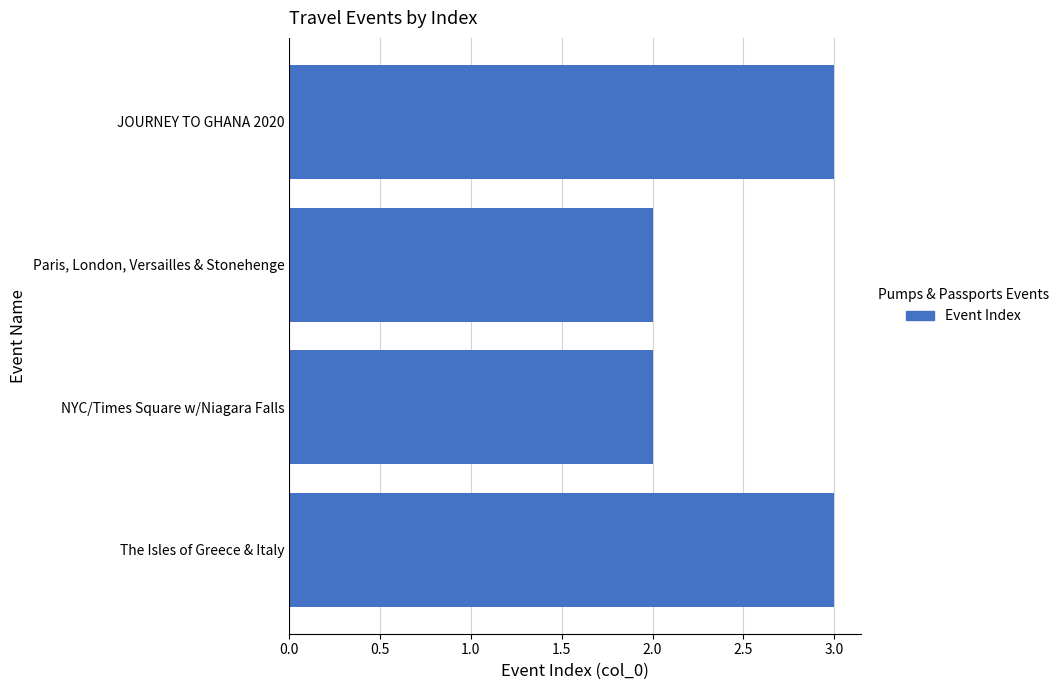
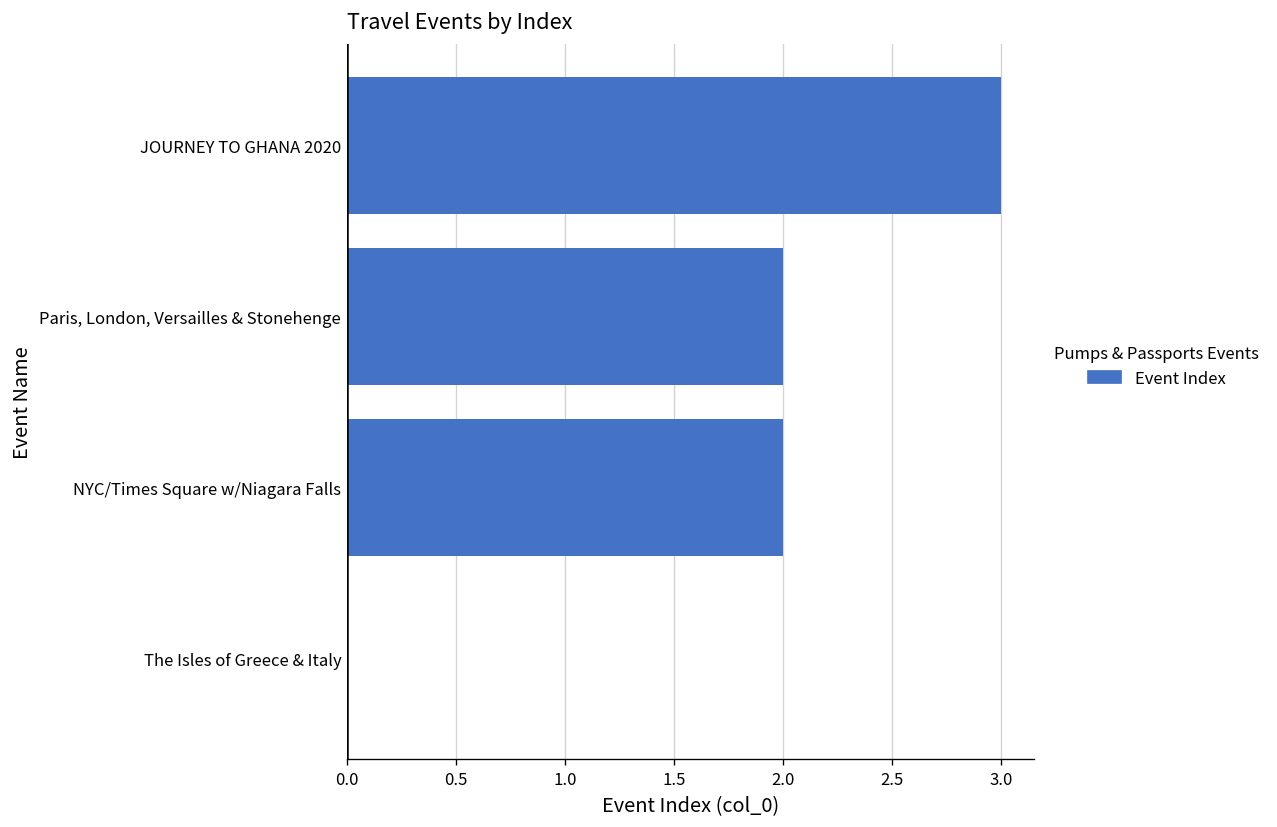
The Isles of Greece & Italy: 3 -> 0
